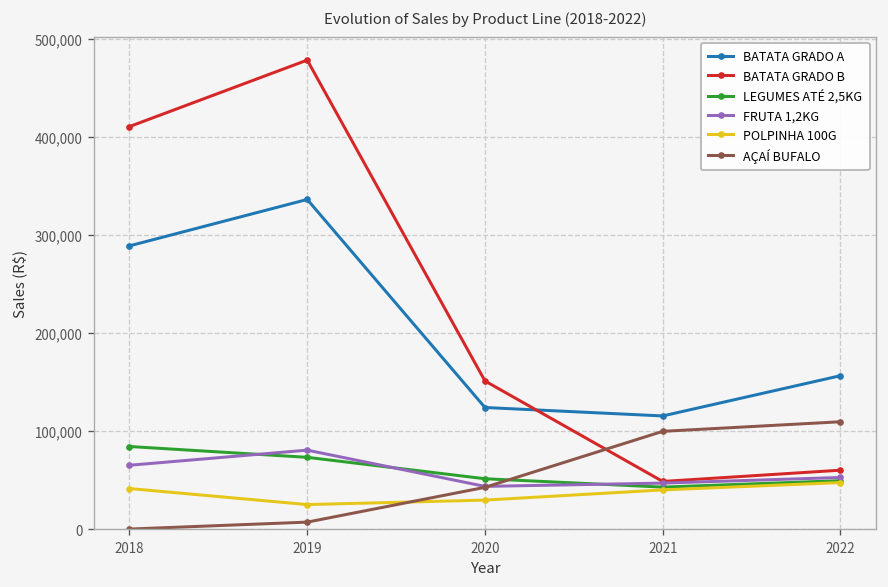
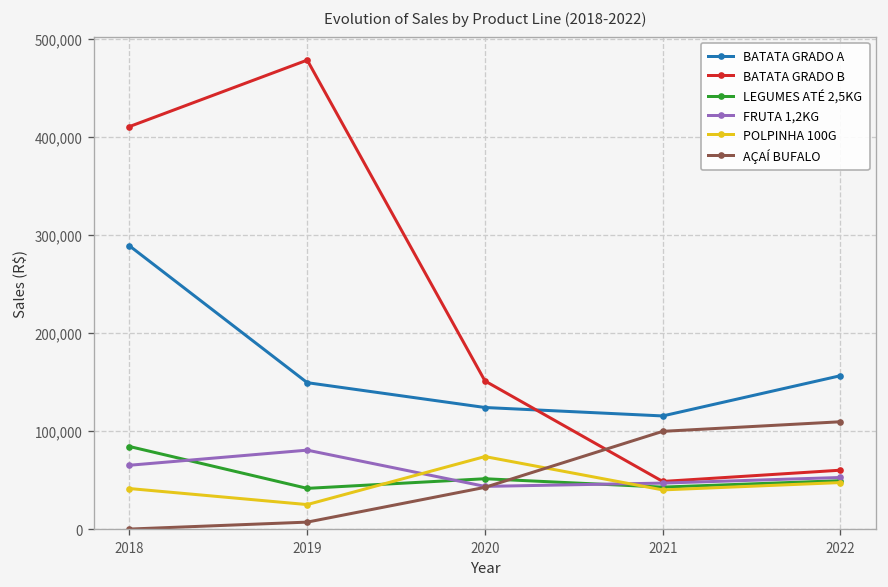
BATATA GRADO A, 2019: 340,000 -> 150,000
LEGUMES ATÉ 2,5KG, 2019: 70,000 -> 40,000
POLPINHA 100G, 2020: 30,000 -> 70,000
